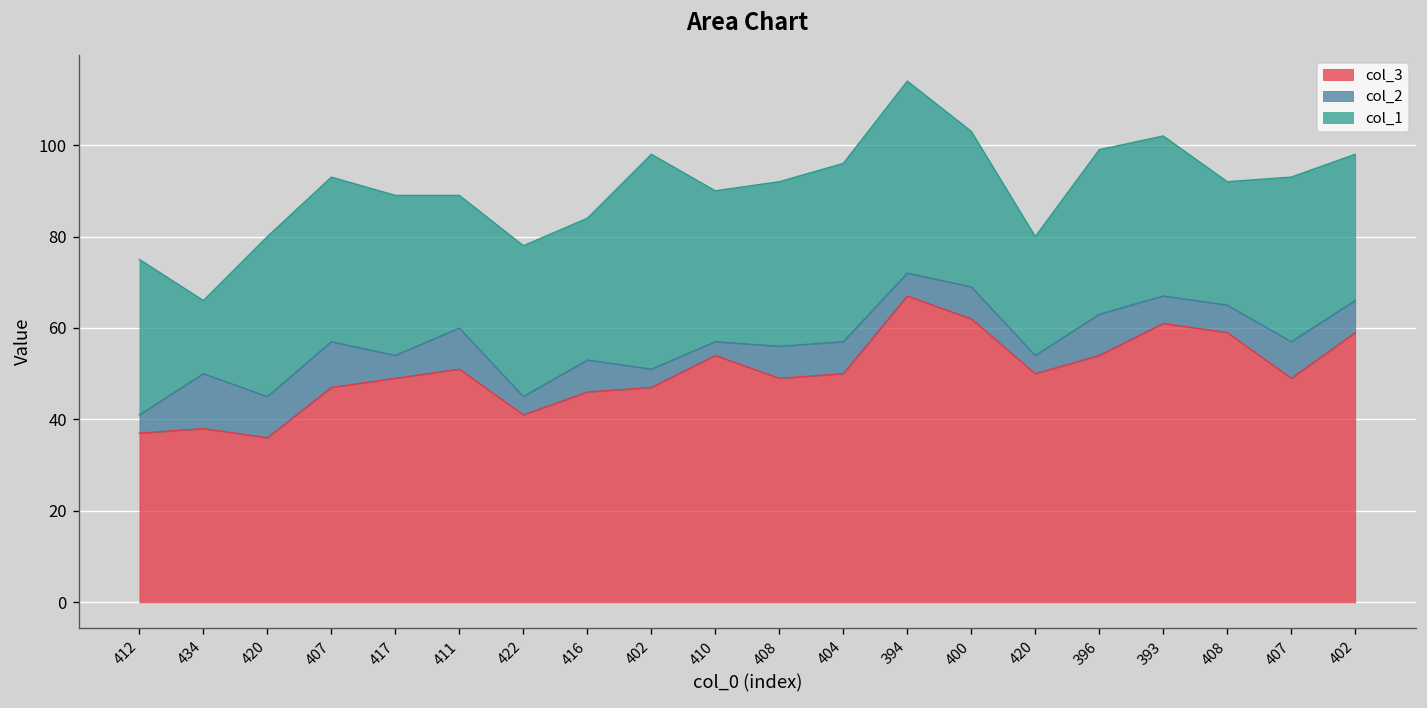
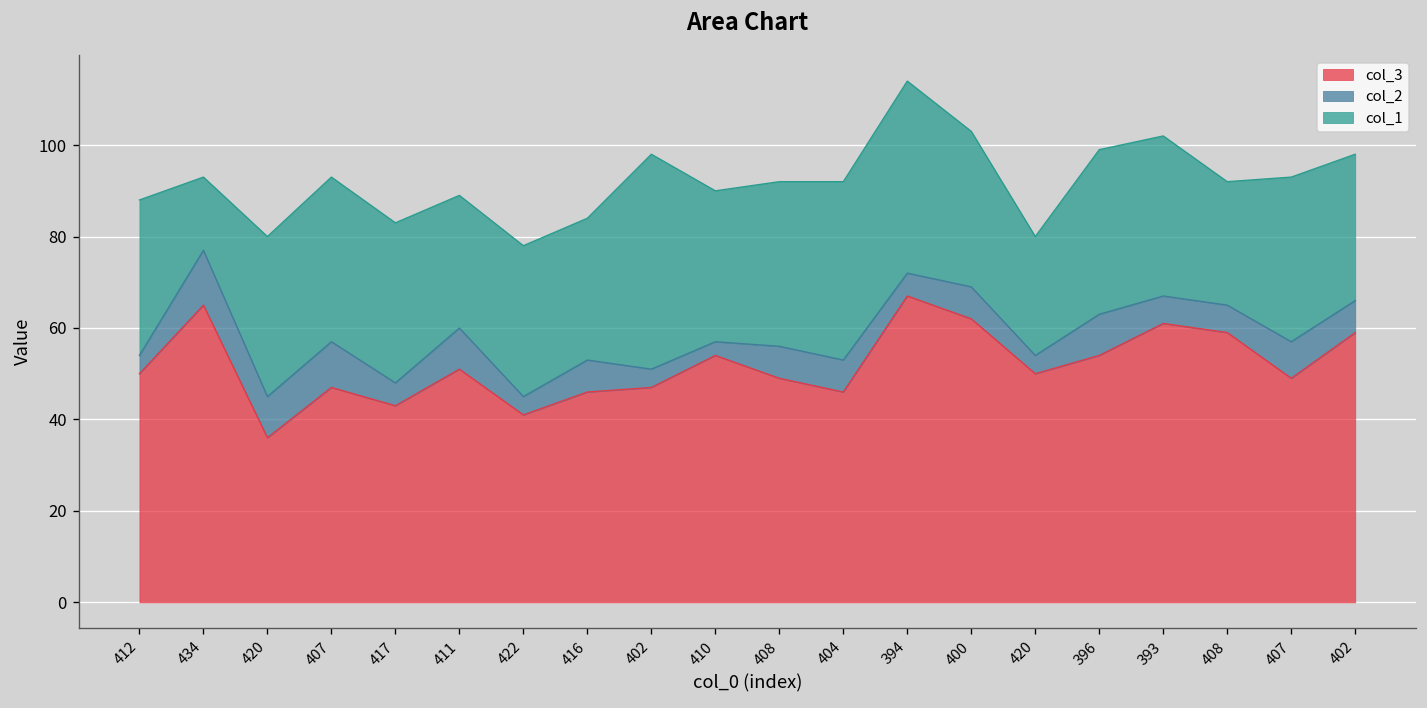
col_3, 412: 37 -> 50
col_3, 434: 38 -> 65
col_3, 417: 49 -> 43
col_3, 404: 50 -> 46
